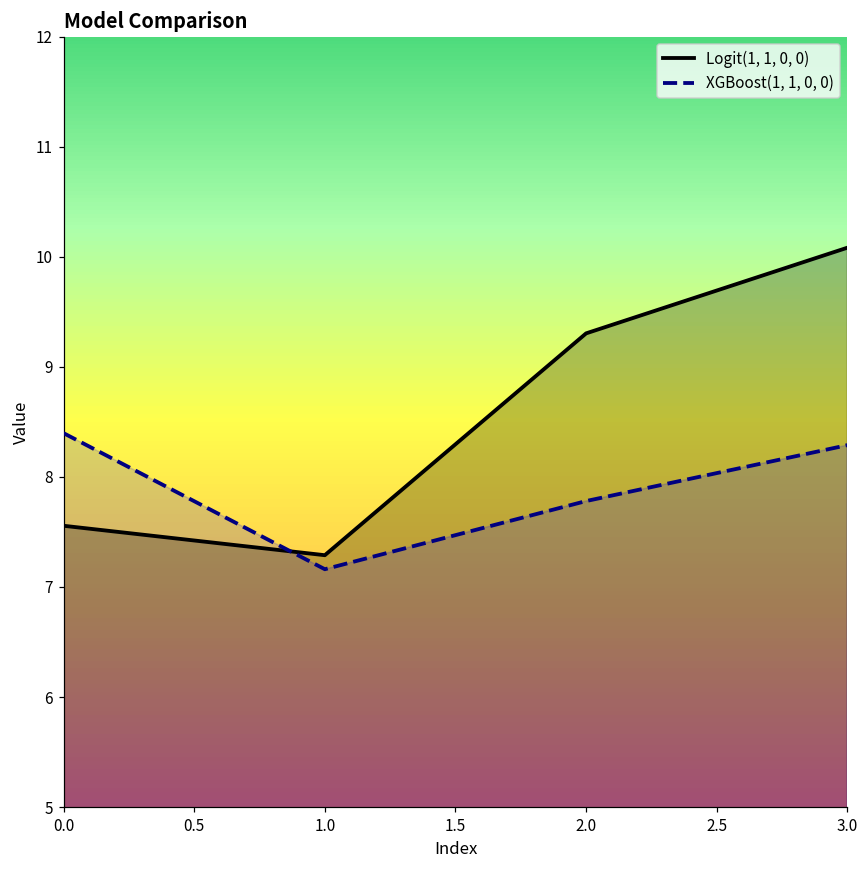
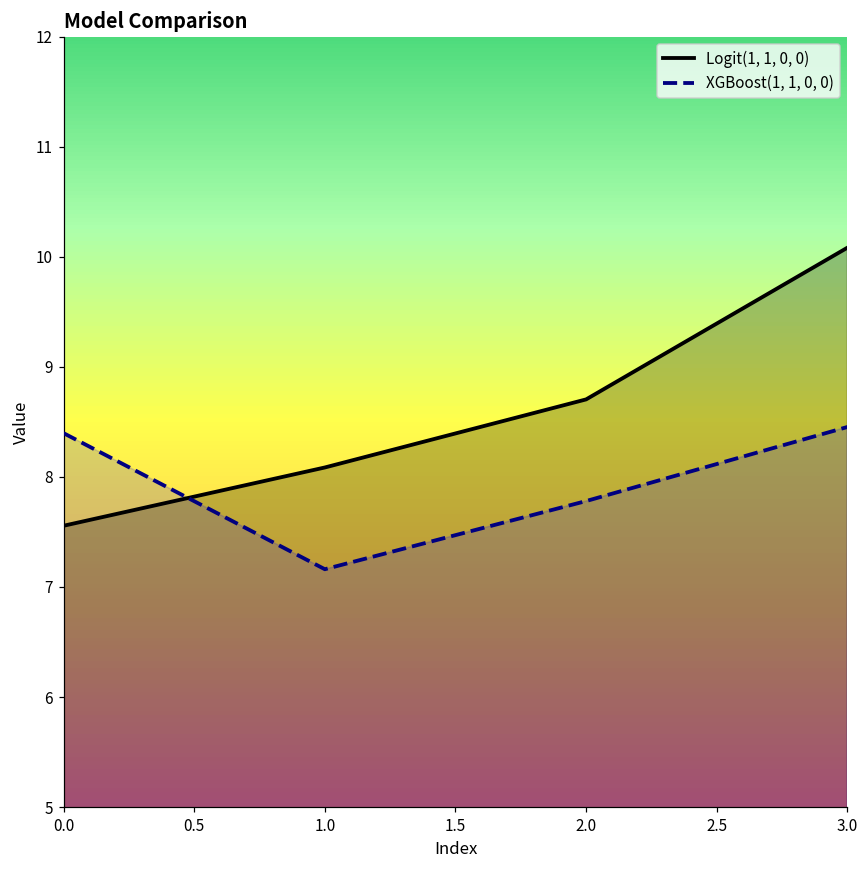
Logit(1, 1, 0, 0), 1.0: 7.29 -> 8.09
Logit(1, 1, 0, 0), 2.0: 9.30 -> 8.70
XGBoost(1, 1, 0, 0), 3.0: 8.29 -> 8.45
